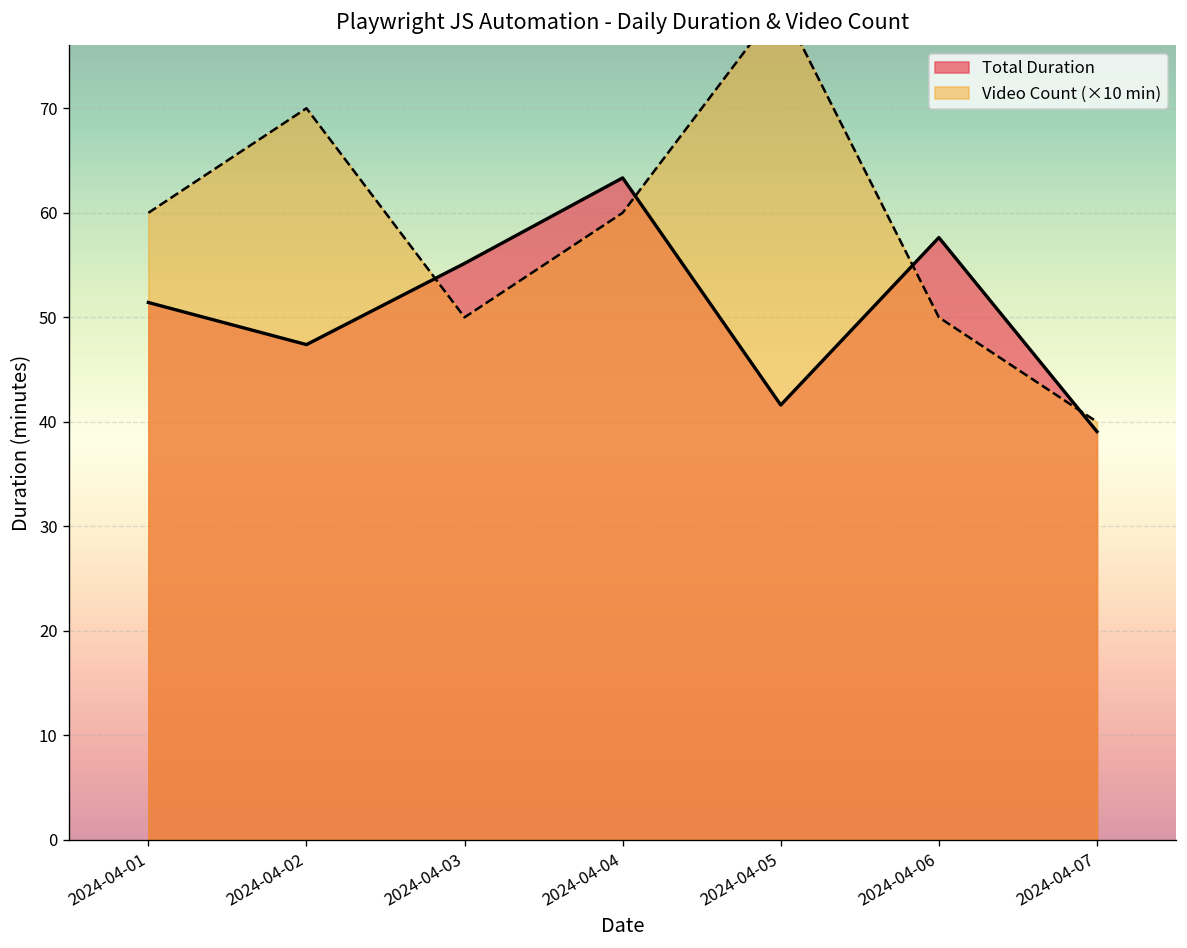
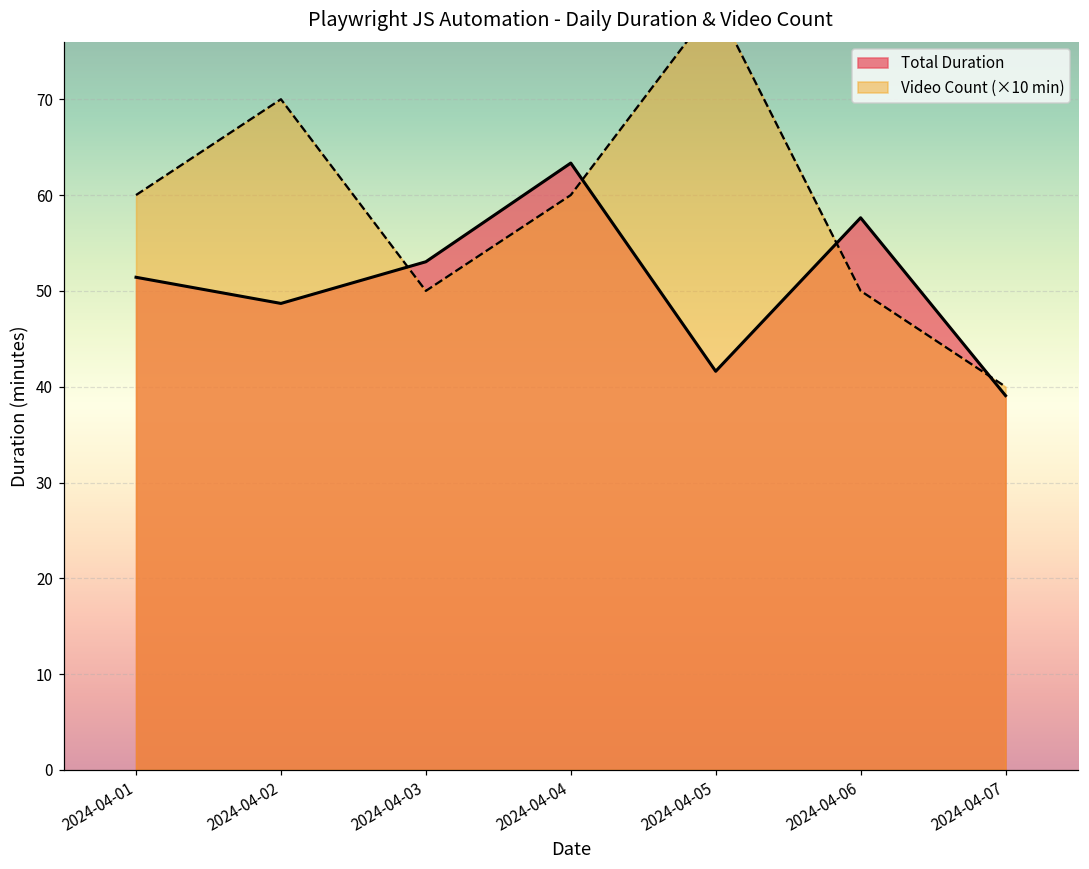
Total Duration, 2024-04-02: 47 -> 49
Total Duration, 2024-04-03: 55 -> 53
